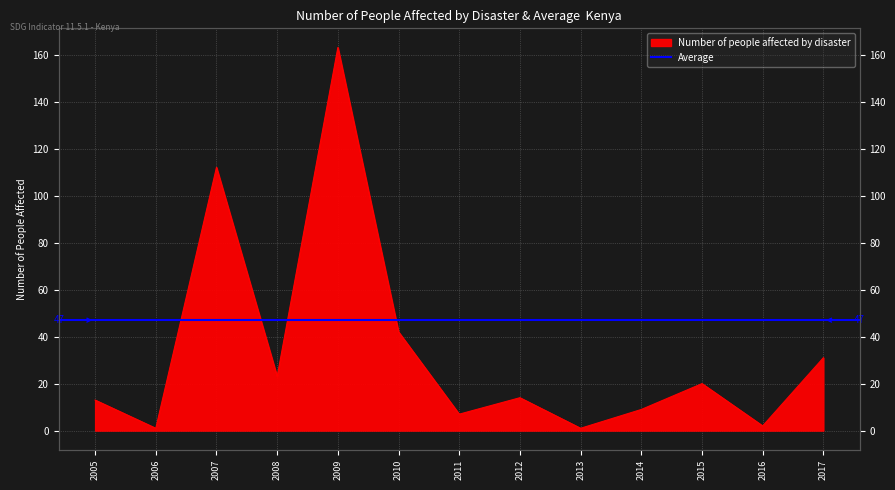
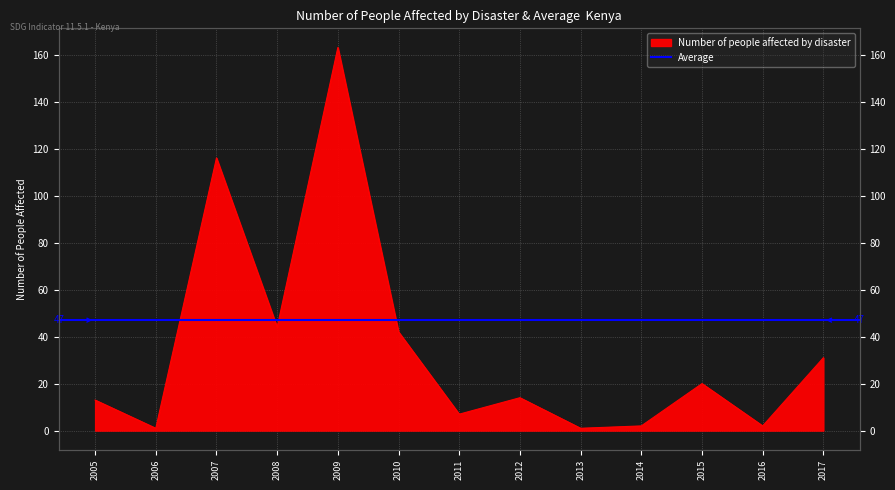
2007: 112 -> 116
2008: 23 -> 44
2014: 9 -> 2
